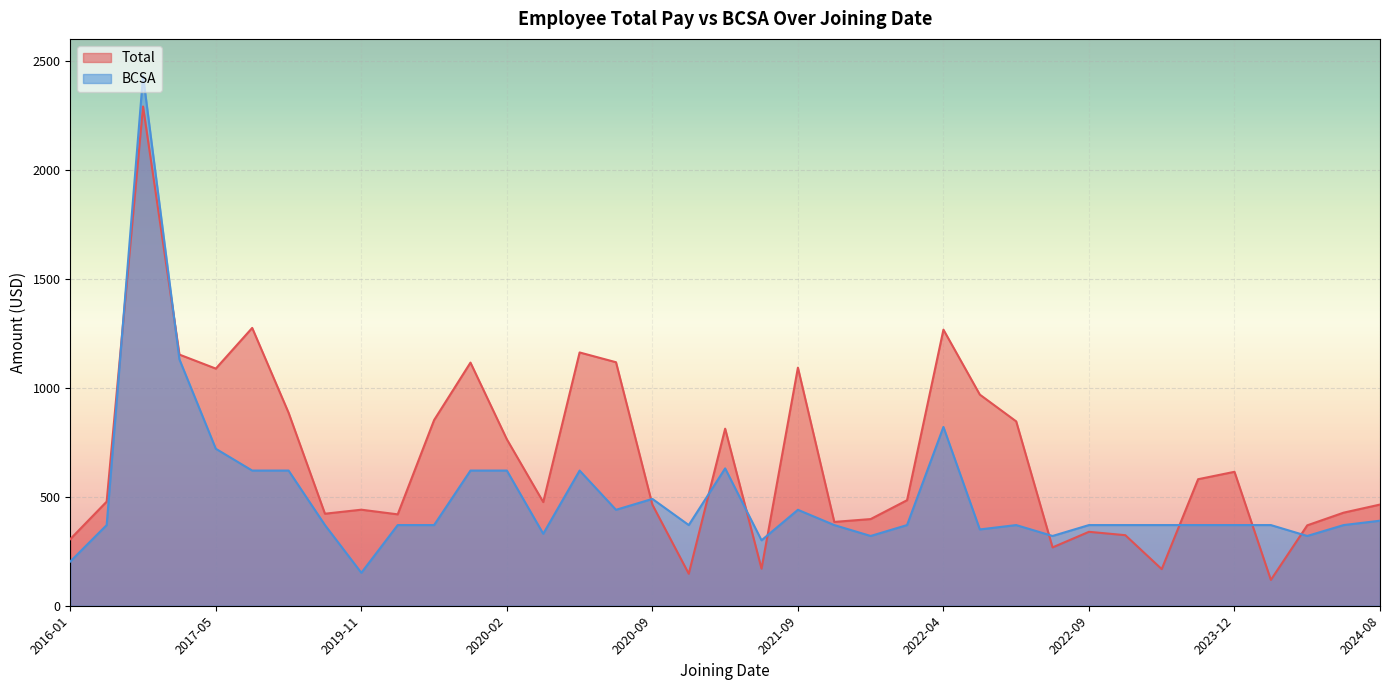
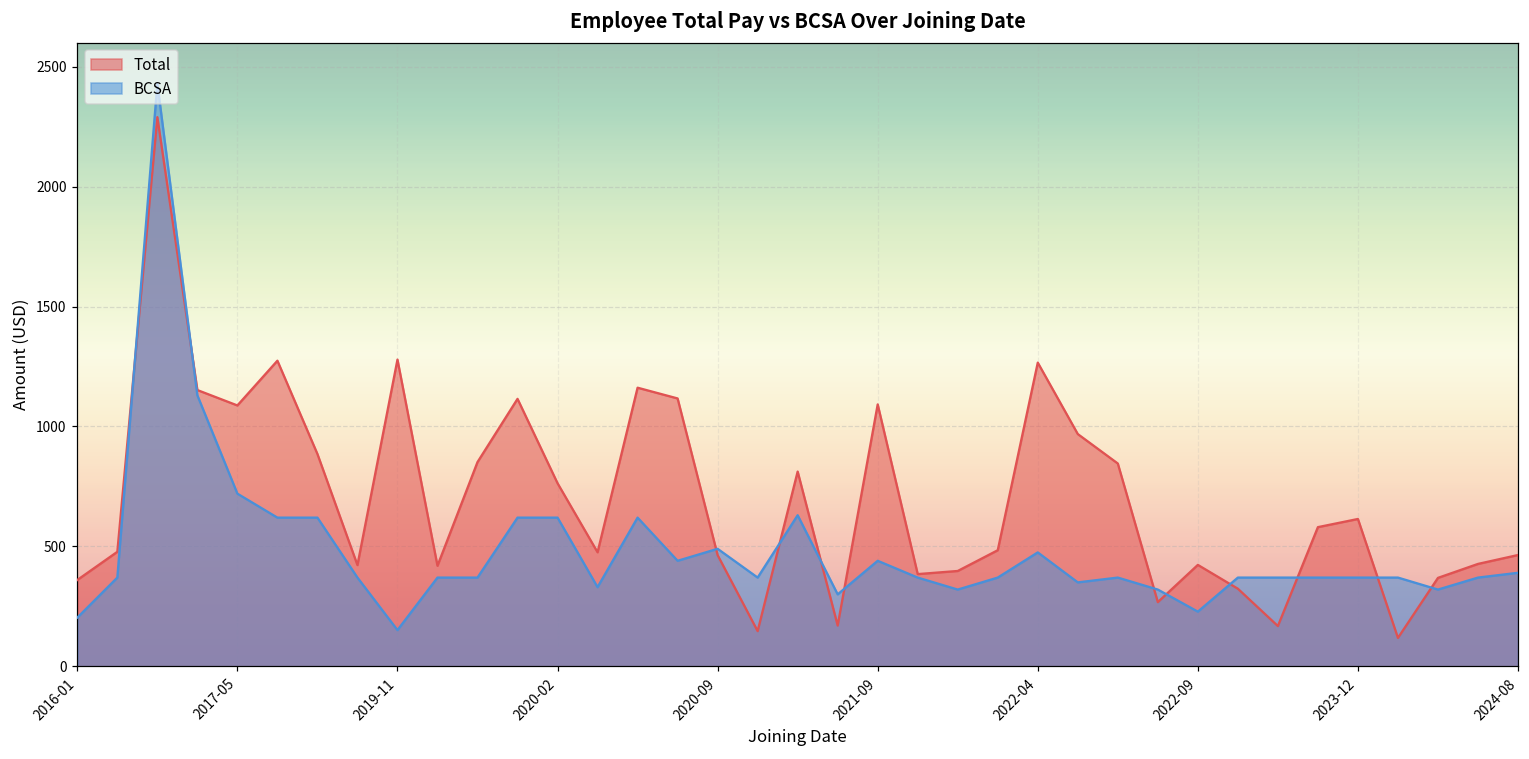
Total, 2016-01: 310 -> 360
Total, 2019-11: 440 -> 1280
BCSA, 2022-04: 820 -> 480
Total, 2022-09: 340 -> 420
BCSA, 2022-09: 370 -> 230
